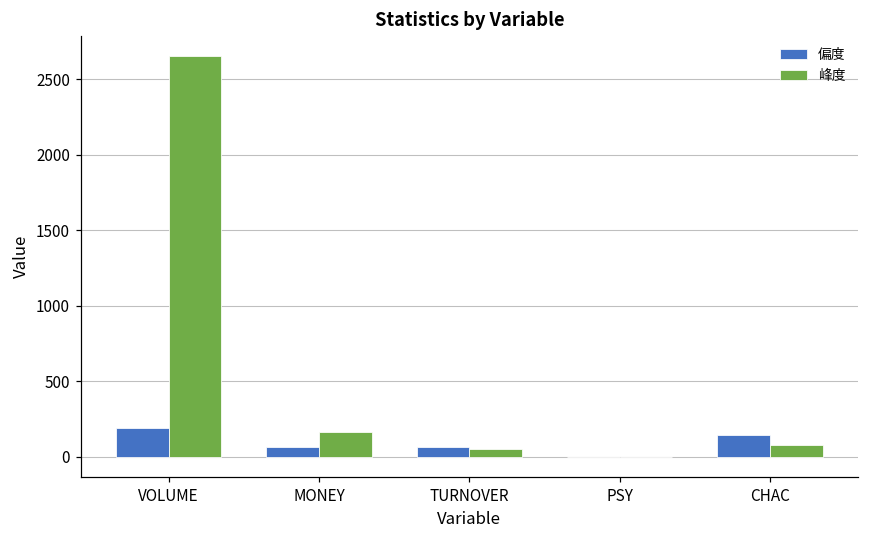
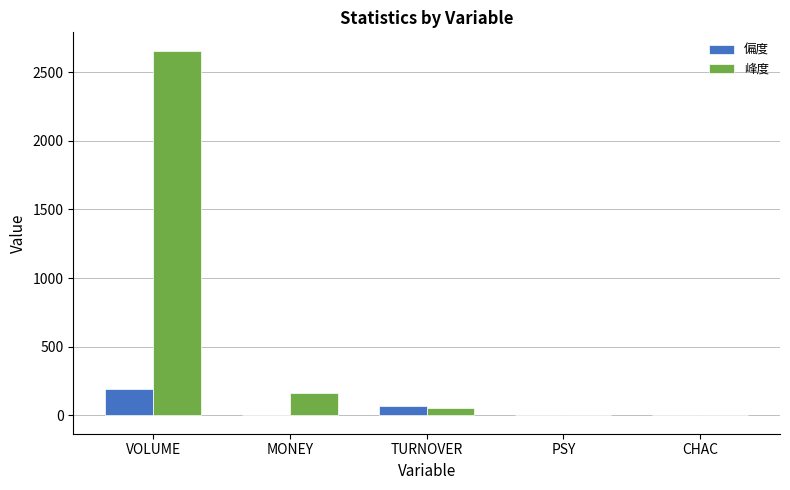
偏度, MONEY: 70 -> 10
偏度, CHAC: 150 -> 0
峰度, CHAC: 80 -> 0
